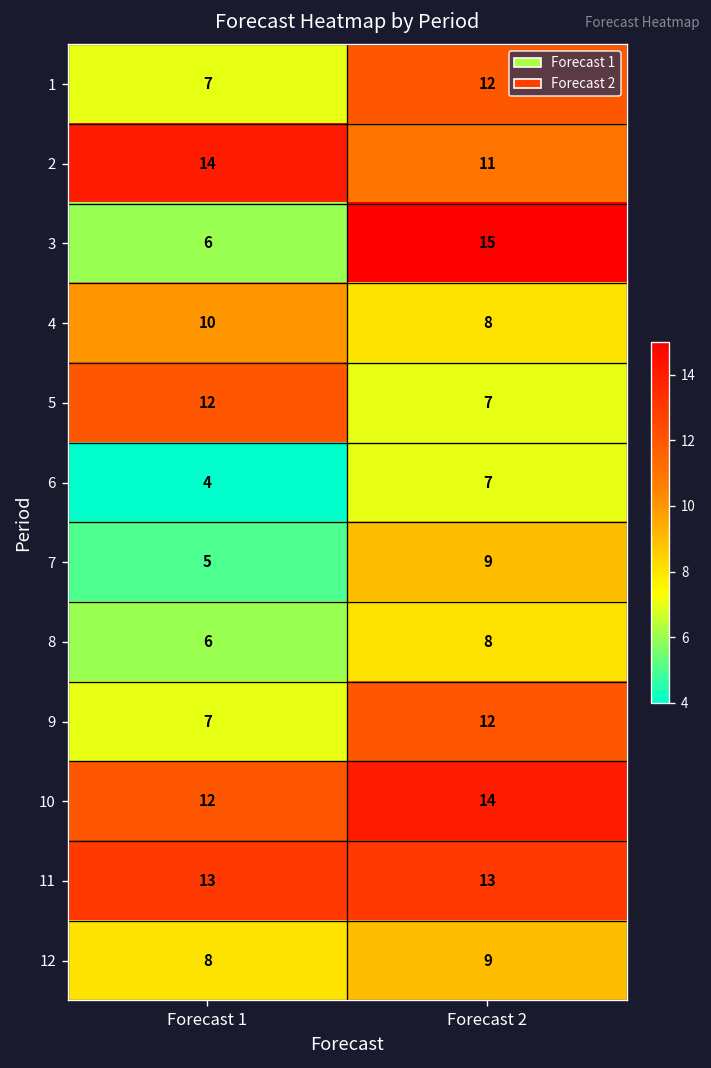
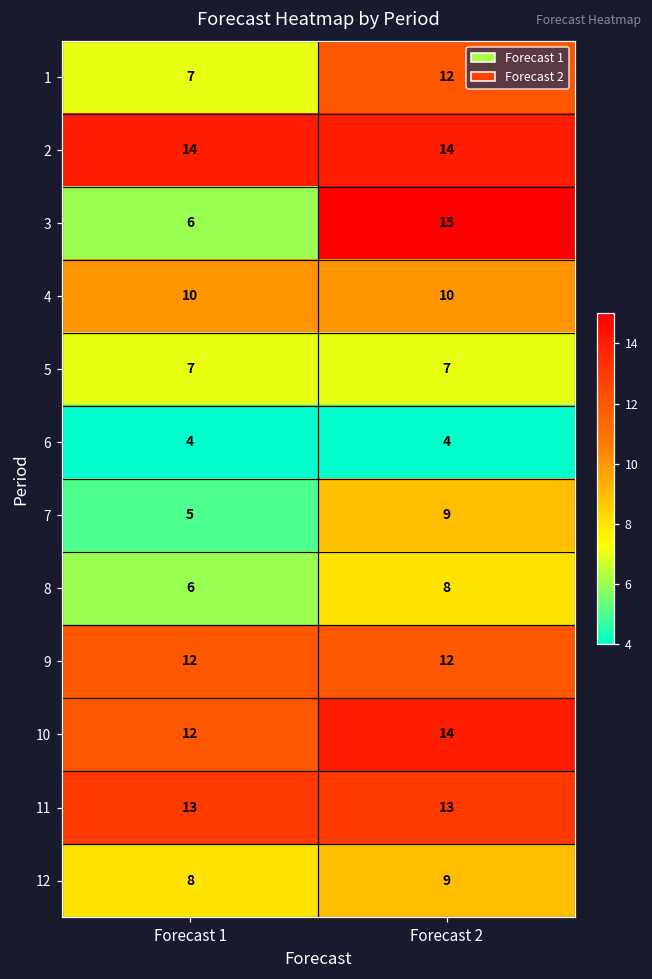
2, Forecast 2: 11 -> 14
4, Forecast 2: 8 -> 10
5, Forecast 1: 12 -> 7
6, Forecast 2: 7 -> 4
9, Forecast 1: 7 -> 12
